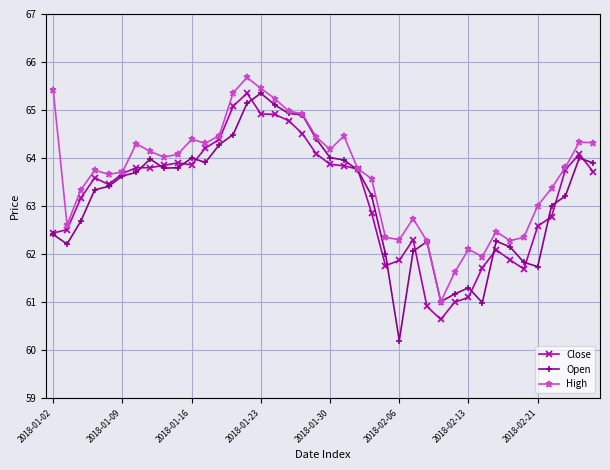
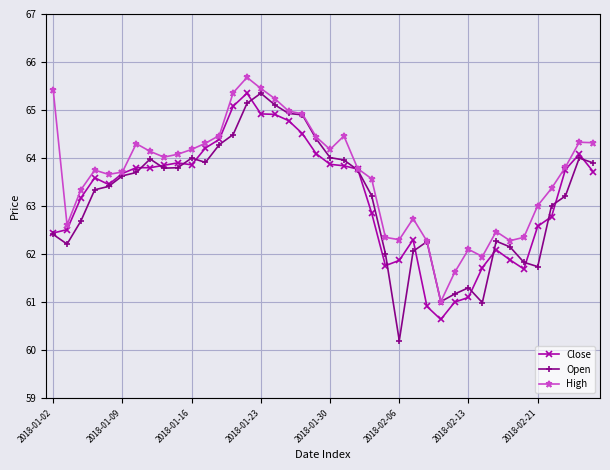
High, 2018-01-16: 64.4 -> 64.2
